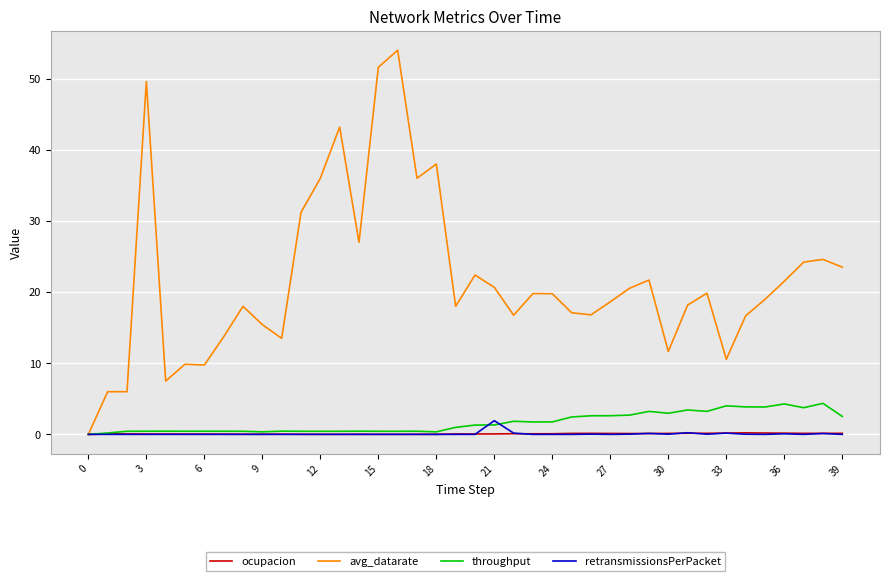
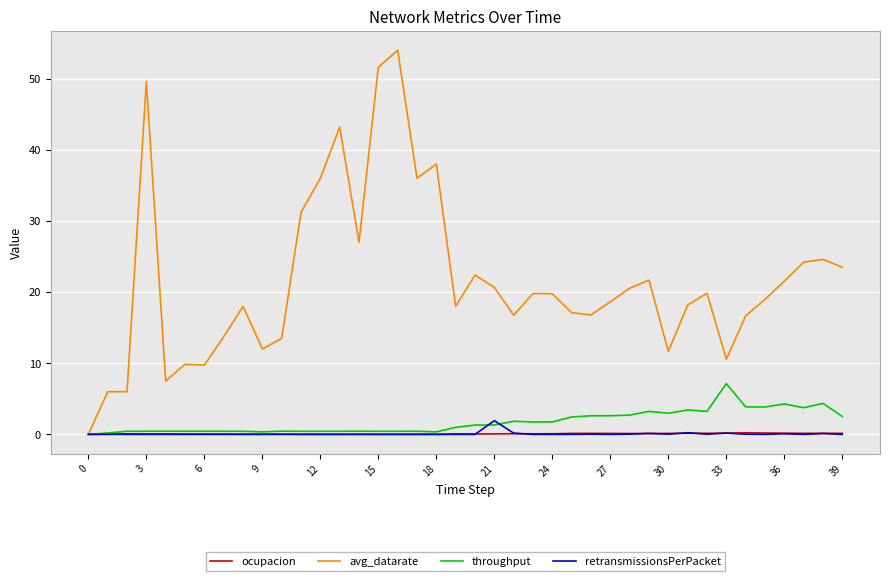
avg_datarate, 9: 15 -> 12
throughput, 33: 4 -> 7
